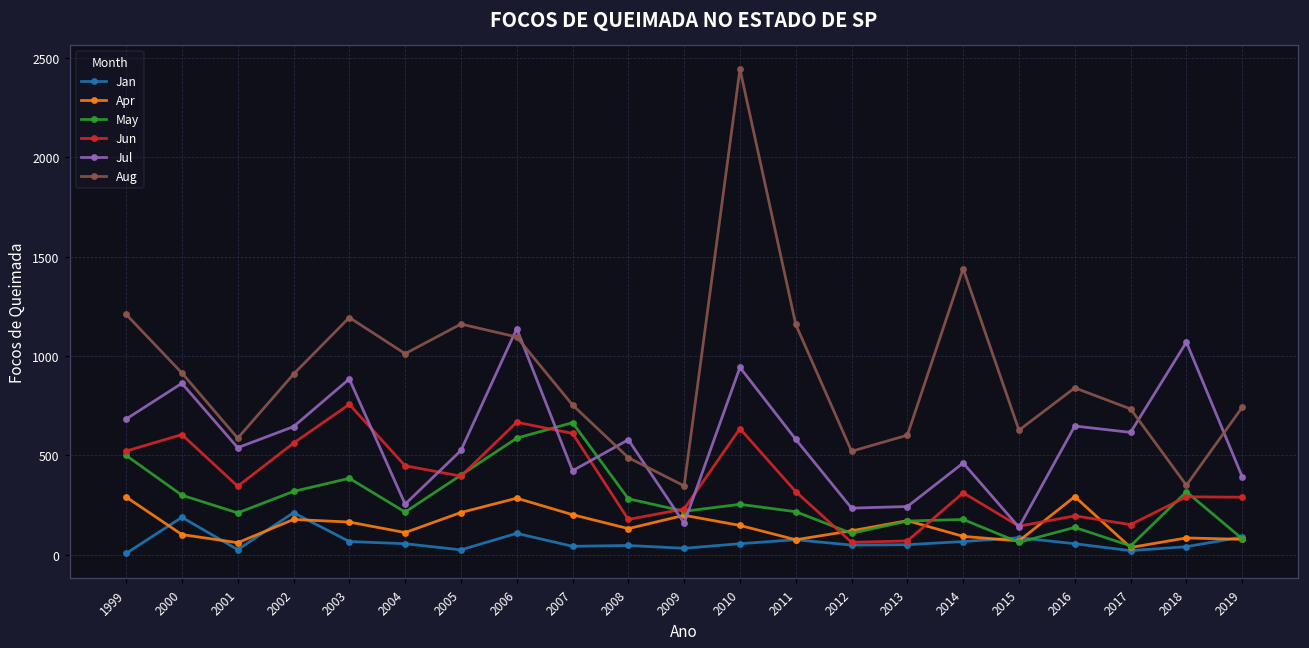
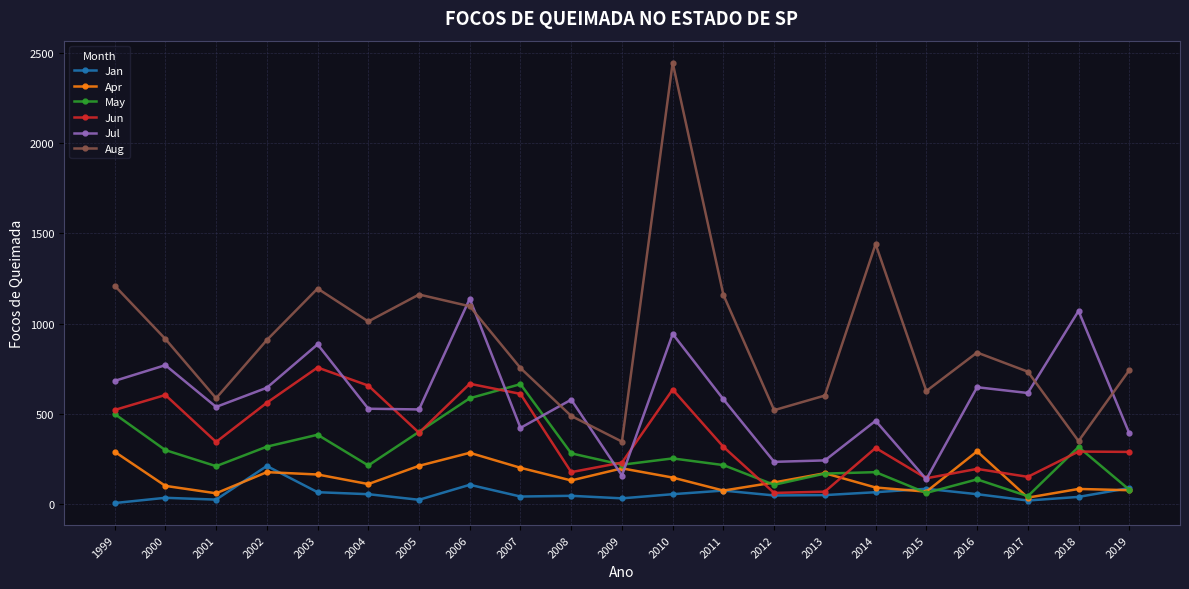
Jan, 2000: 190 -> 40
Jul, 2000: 860 -> 770
Jun, 2004: 450 -> 660
Jul, 2004: 260 -> 530
